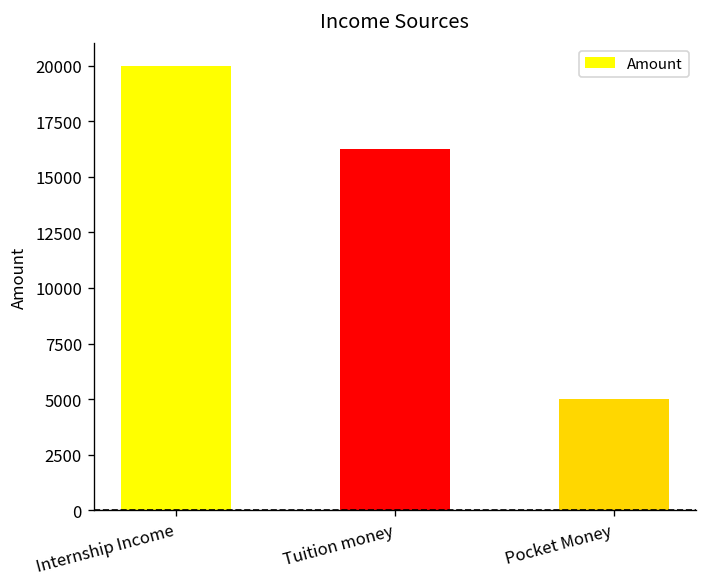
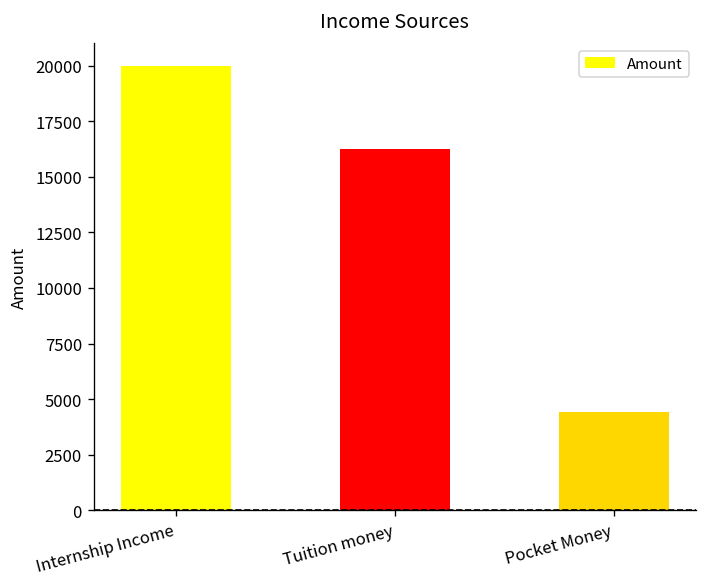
Pocket Money: 5000 -> 4400
